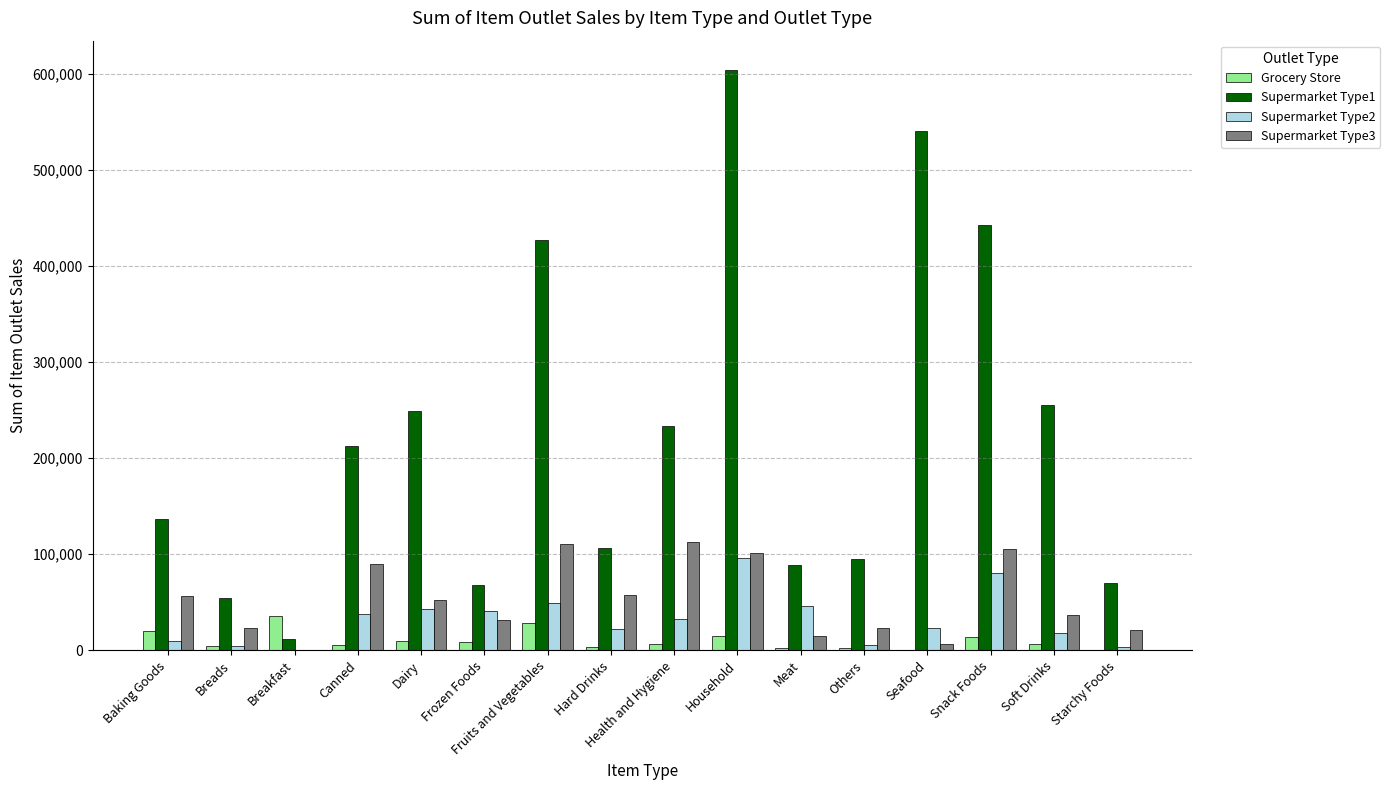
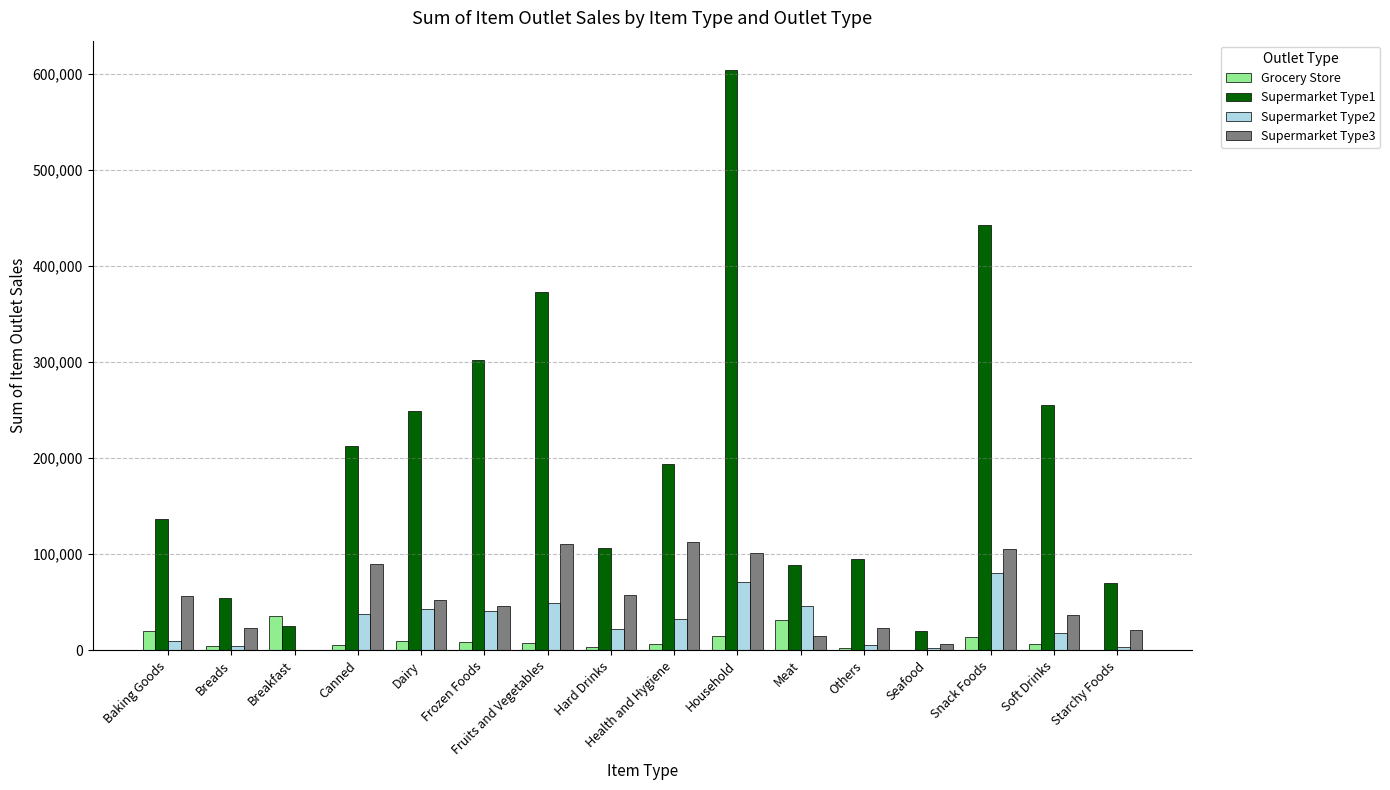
Supermarket Type1, Breakfast: 10,000 -> 30,000
Supermarket Type1, Frozen Foods: 70,000 -> 300,000
Supermarket Type3, Frozen Foods: 30,000 -> 50,000
Grocery Store, Fruits and Vegetables: 30,000 -> 10,000
Supermarket Type1, Fruits and Vegetables: 430,000 -> 370,000
Supermarket Type1, Health and Hygiene: 230,000 -> 190,000
Supermarket Type2, Household: 100,000 -> 70,000
Grocery Store, Meat: 0 -> 30,000
Supermarket Type1, Seafood: 540,000 -> 20,000
Supermarket Type2, Seafood: 20,000 -> 0
